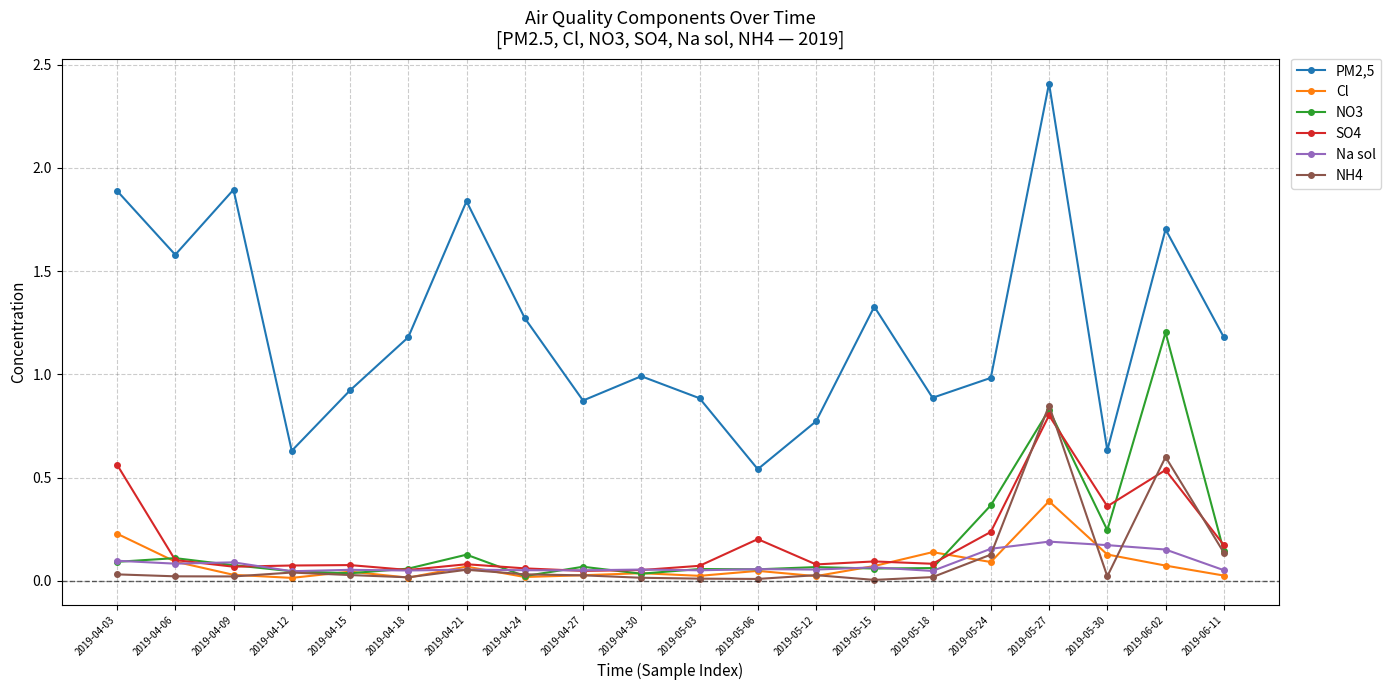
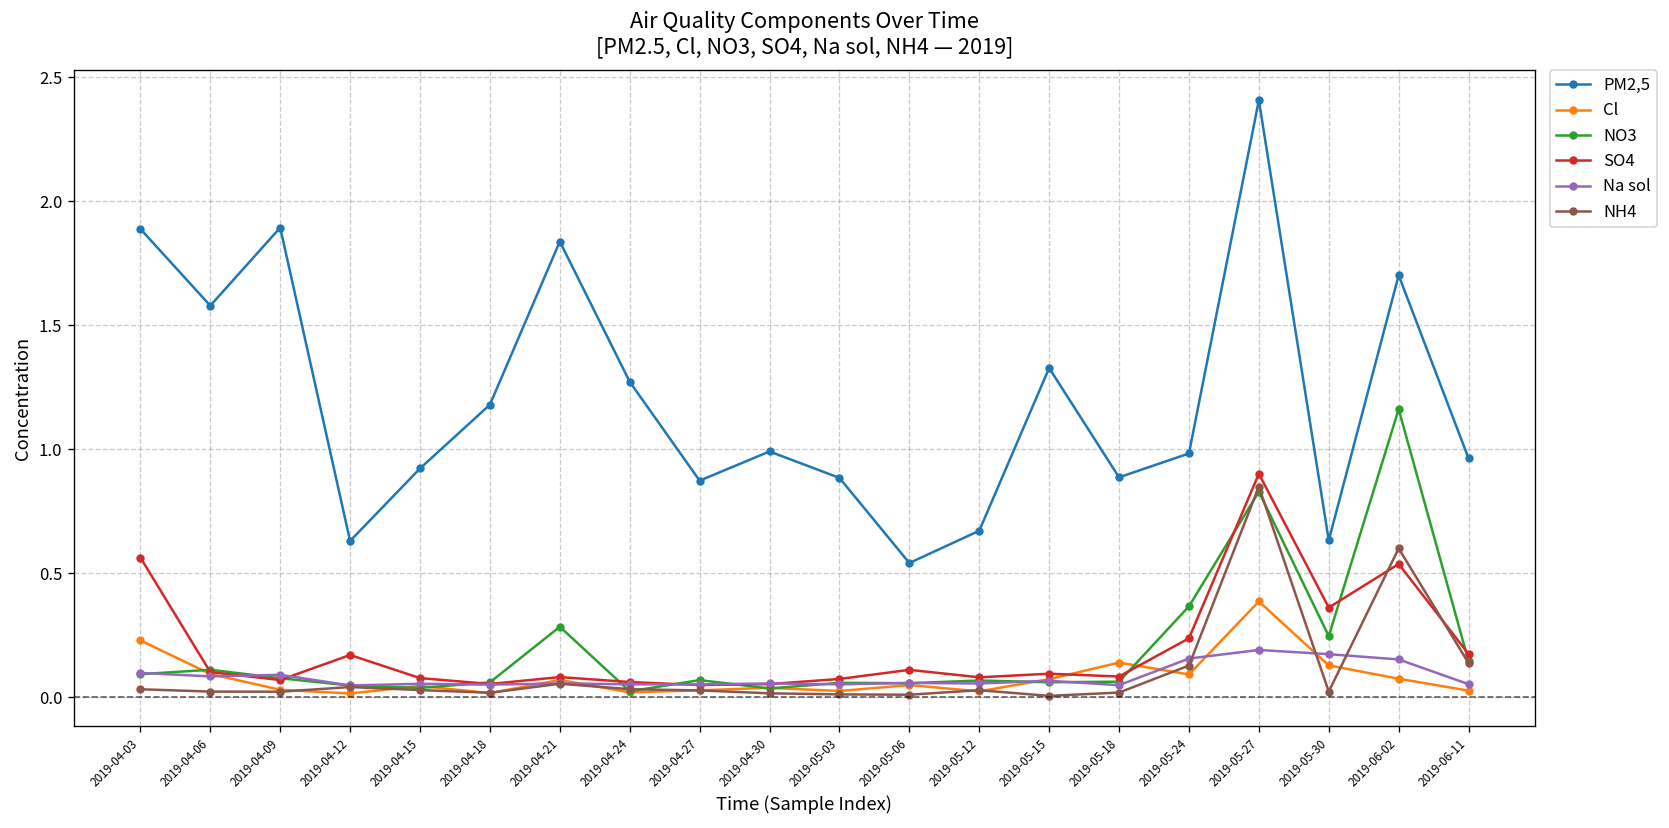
SO4, 2019-04-12: 0.07 -> 0.17
NO3, 2019-04-21: 0.13 -> 0.28
SO4, 2019-05-06: 0.20 -> 0.11
PM2,5, 2019-05-12: 0.77 -> 0.67
SO4, 2019-05-27: 0.80 -> 0.90
NO3, 2019-06-02: 1.20 -> 1.16
PM2,5, 2019-06-11: 1.18 -> 0.96
